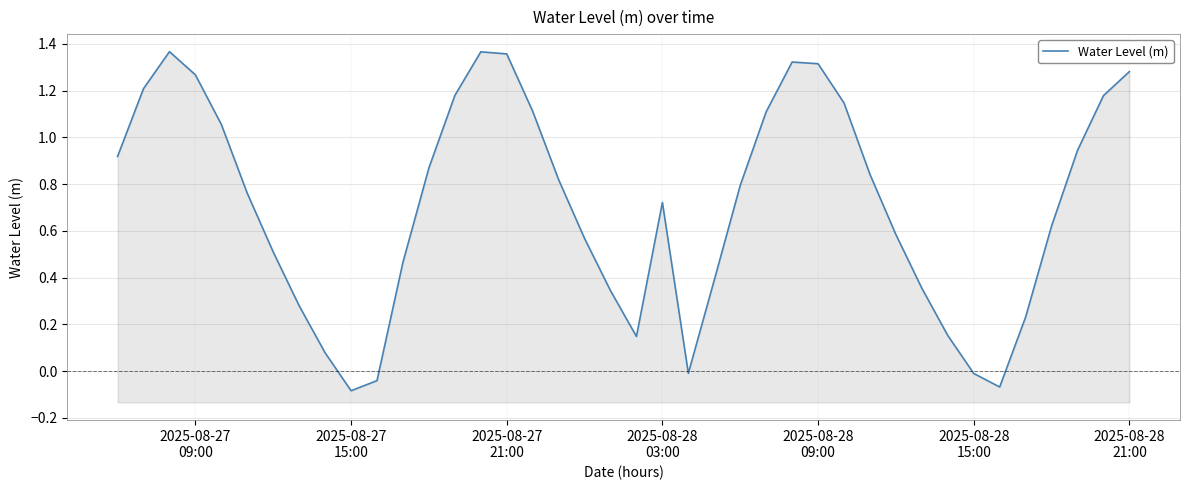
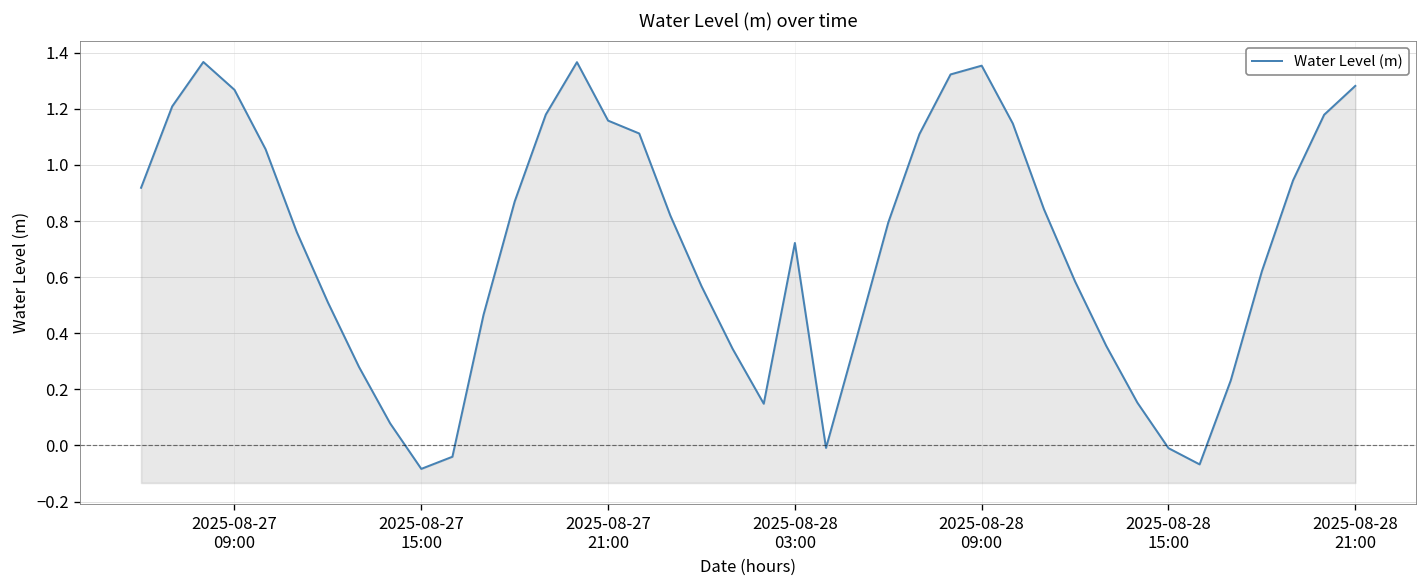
2025-08-27 21:00: 1.36 -> 1.16
2025-08-28 09:00: 1.32 -> 1.35
